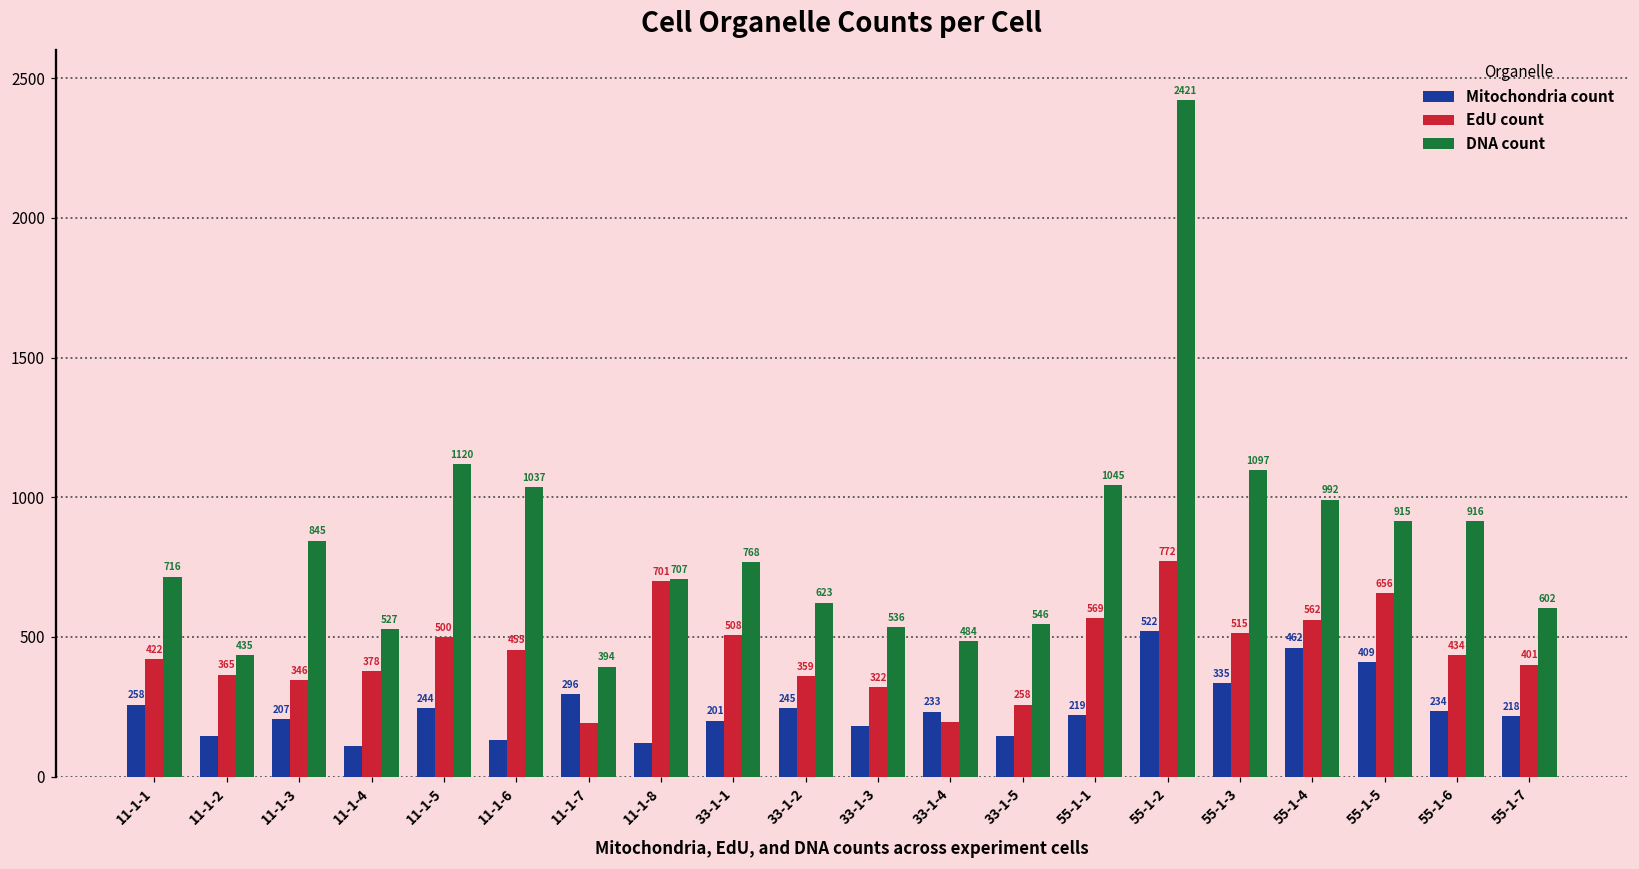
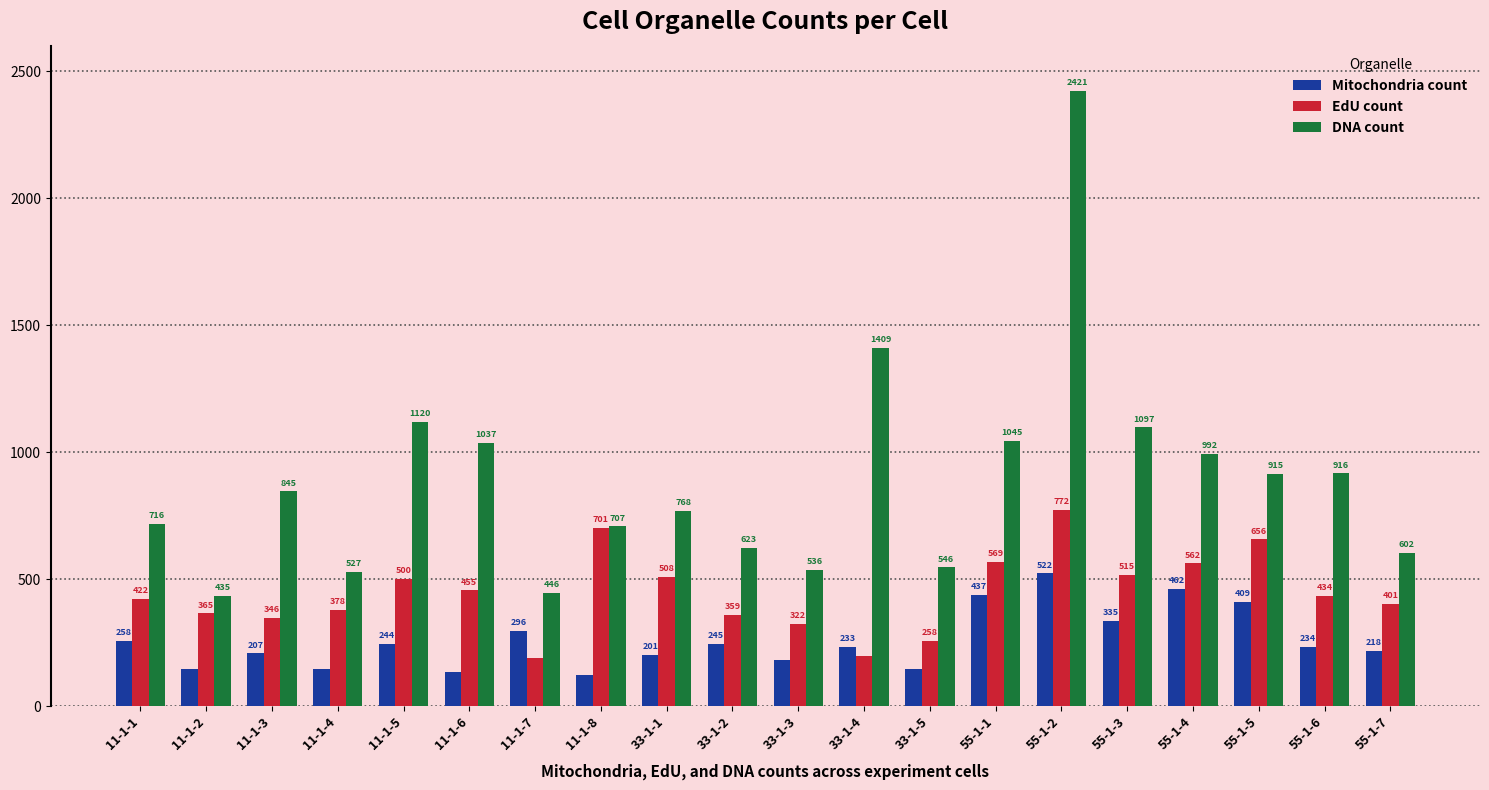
Mitochondria count, 11-1-4: 110 -> 150
DNA count, 11-1-7: 394 -> 446
DNA count, 33-1-4: 484 -> 1409
Mitochondria count, 55-1-1: 219 -> 437
